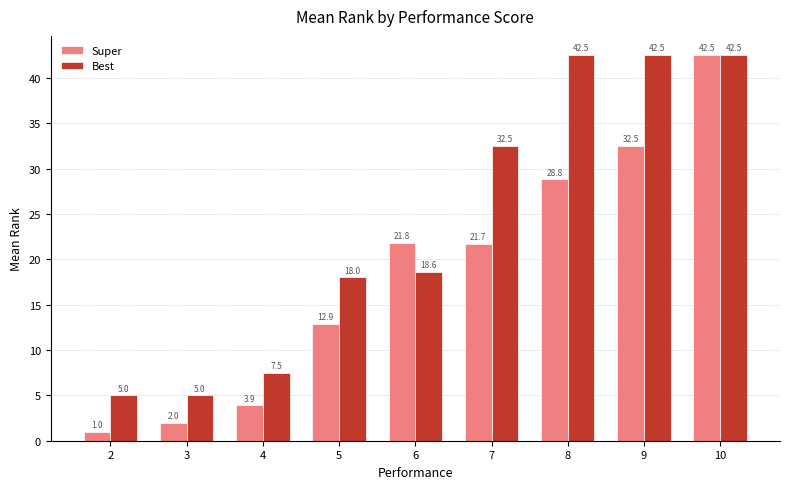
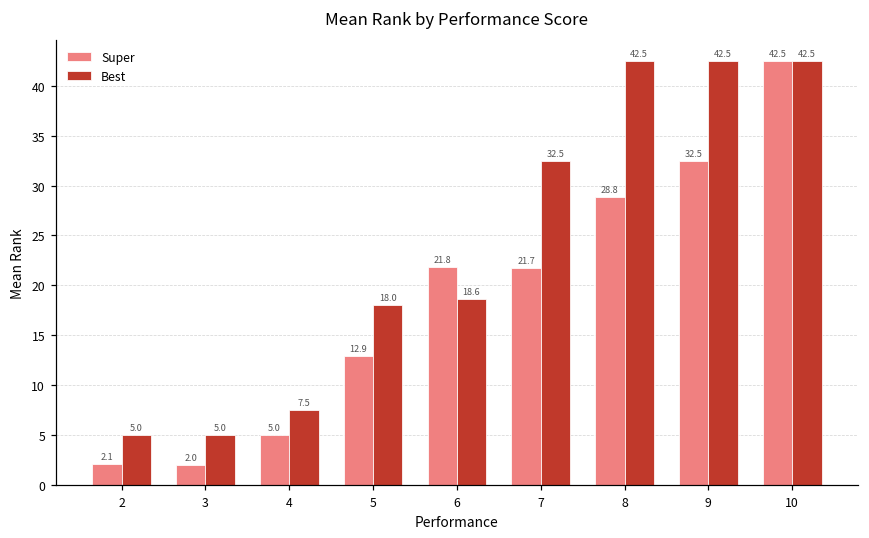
Super, 2: 1.0 -> 2.1
Super, 4: 3.9 -> 5.0
